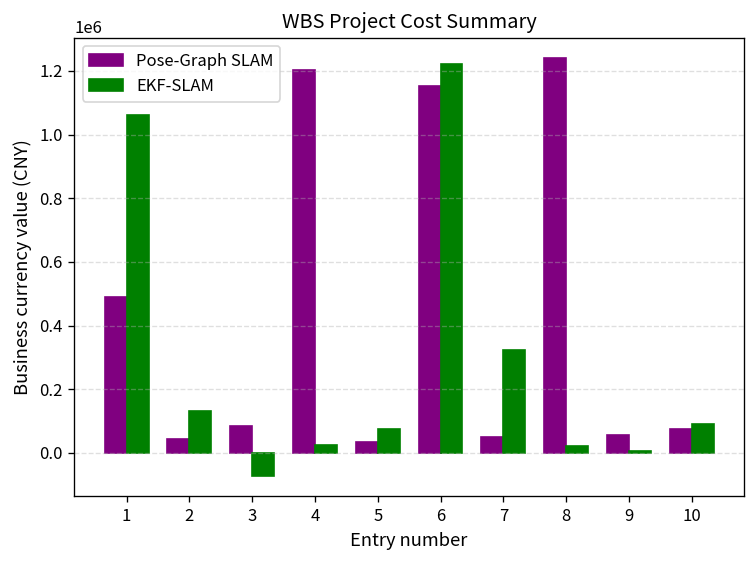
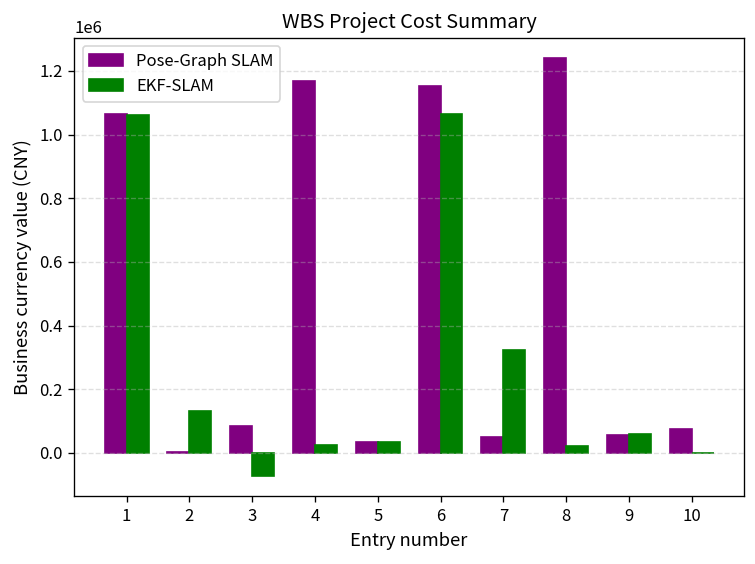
Pose-Graph SLAM, 1: 490000 -> 1060000
Pose-Graph SLAM, 2: 40000 -> 0
Pose-Graph SLAM, 4: 1200000 -> 1170000
EKF-SLAM, 5: 80000 -> 30000
EKF-SLAM, 6: 1220000 -> 1060000
EKF-SLAM, 9: 10000 -> 60000
EKF-SLAM, 10: 90000 -> 0
